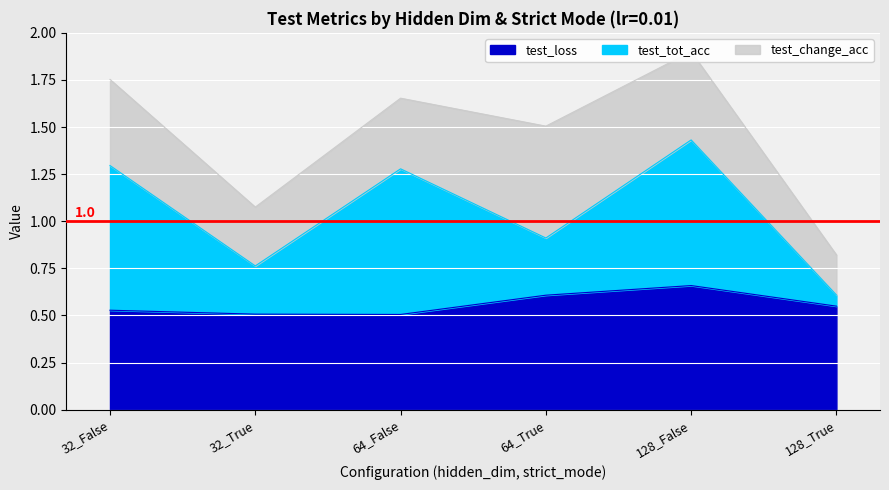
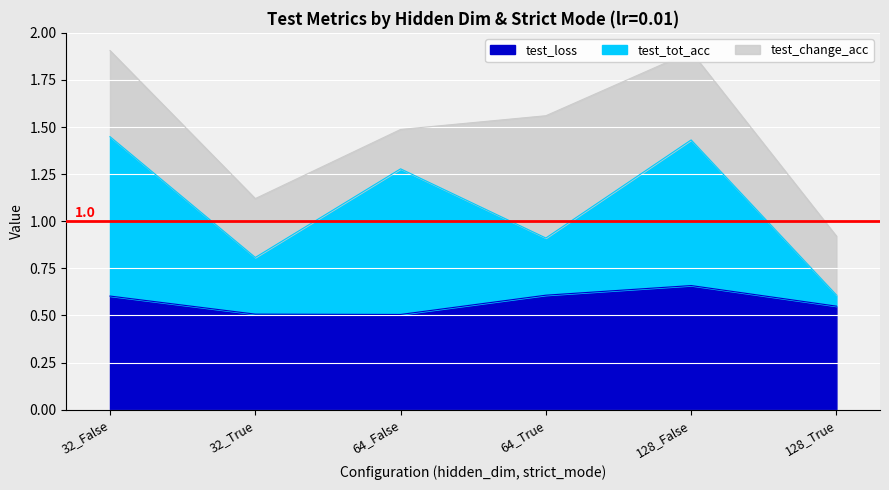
test_loss, 32_False: 0.53 -> 0.60
test_tot_acc, 32_False: 0.77 -> 0.85
test_tot_acc, 32_True: 0.26 -> 0.30
test_change_acc, 64_False: 0.38 -> 0.21
test_change_acc, 64_True: 0.59 -> 0.65
test_change_acc, 128_True: 0.21 -> 0.31
